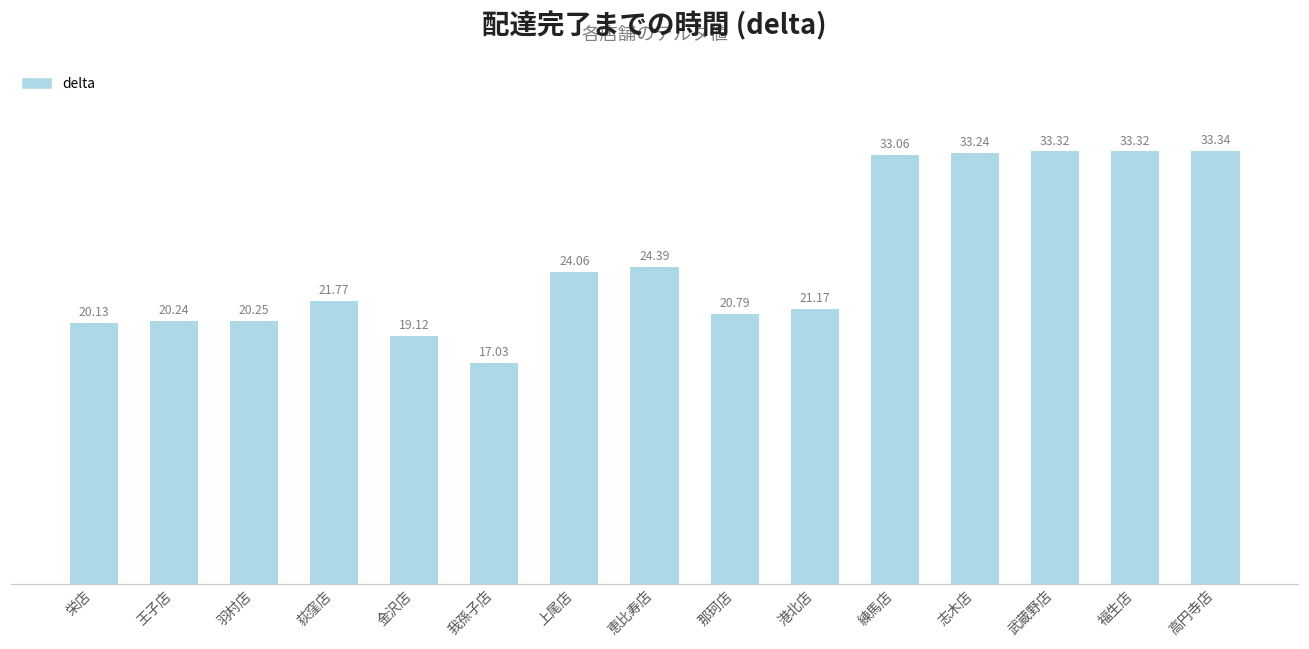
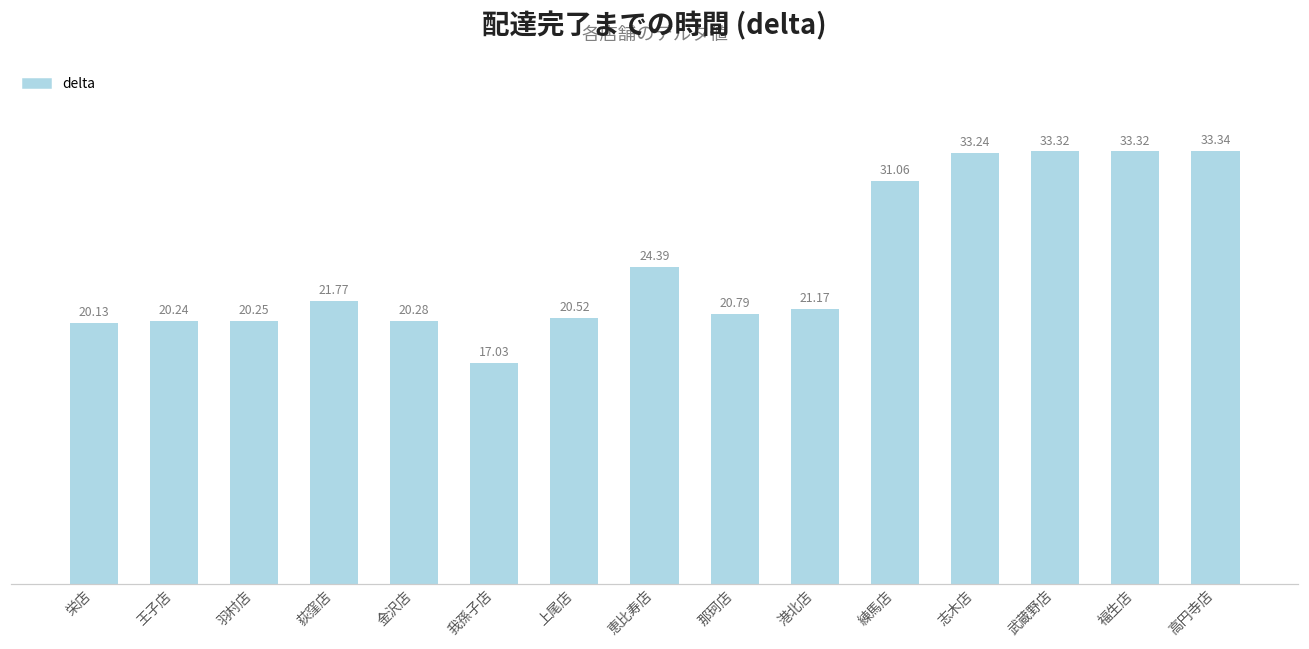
金沢店: 19.12 -> 20.28
上尾店: 24.06 -> 20.52
練馬店: 33.06 -> 31.06
